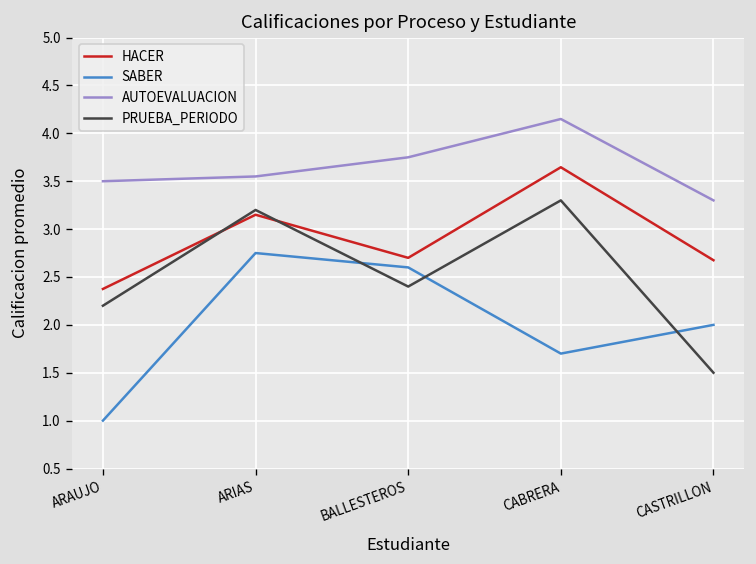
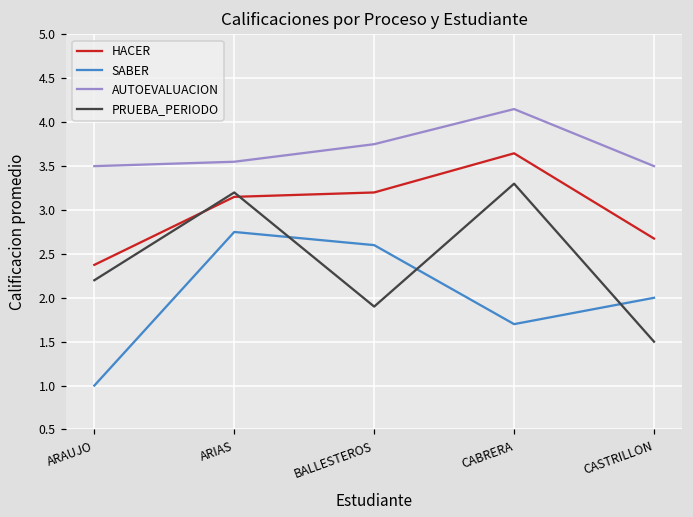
HACER, BALLESTEROS: 2.7 -> 3.2
PRUEBA_PERIODO, BALLESTEROS: 2.4 -> 1.9
AUTOEVALUACION, CASTRILLON: 3.3 -> 3.5
